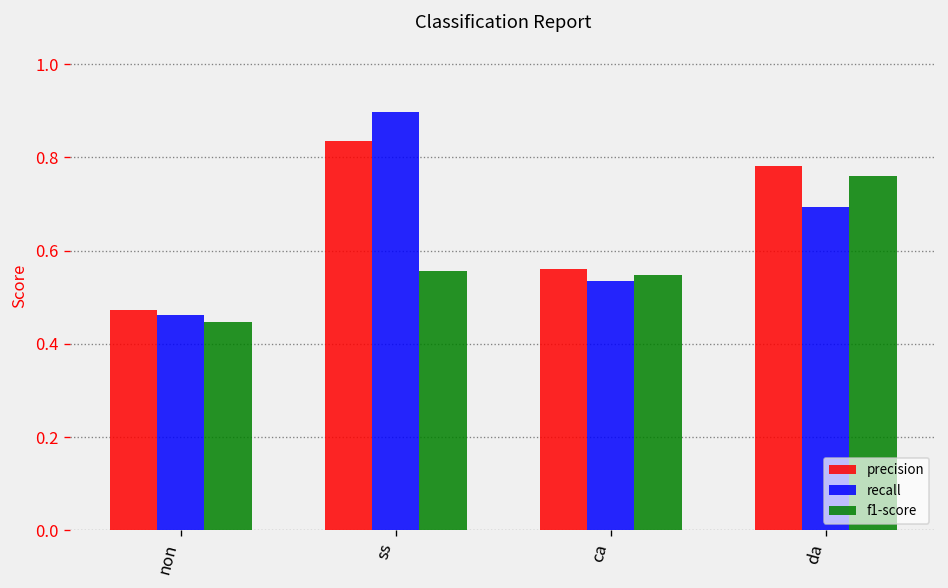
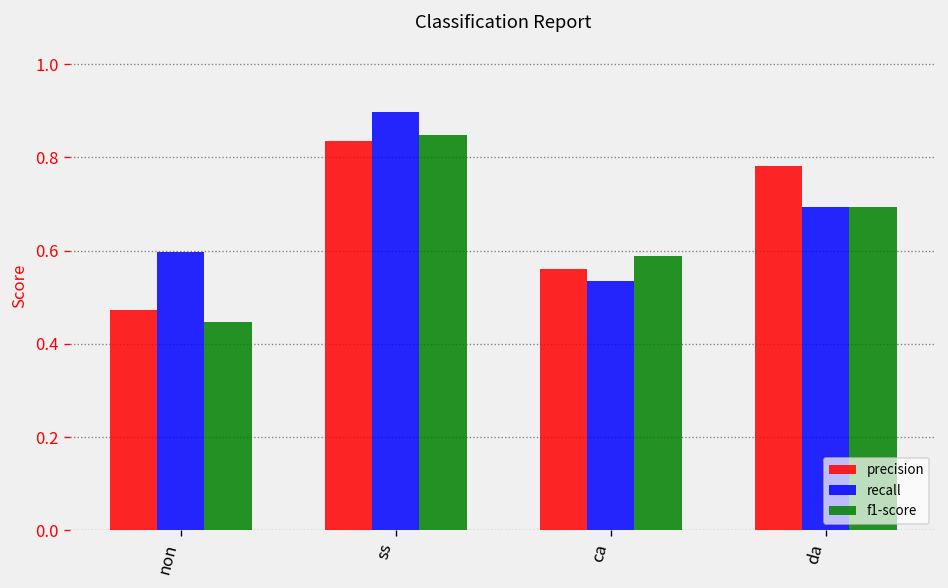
recall, non: 0.46 -> 0.60
f1-score, ss: 0.56 -> 0.85
f1-score, ca: 0.55 -> 0.59
f1-score, da: 0.76 -> 0.69
